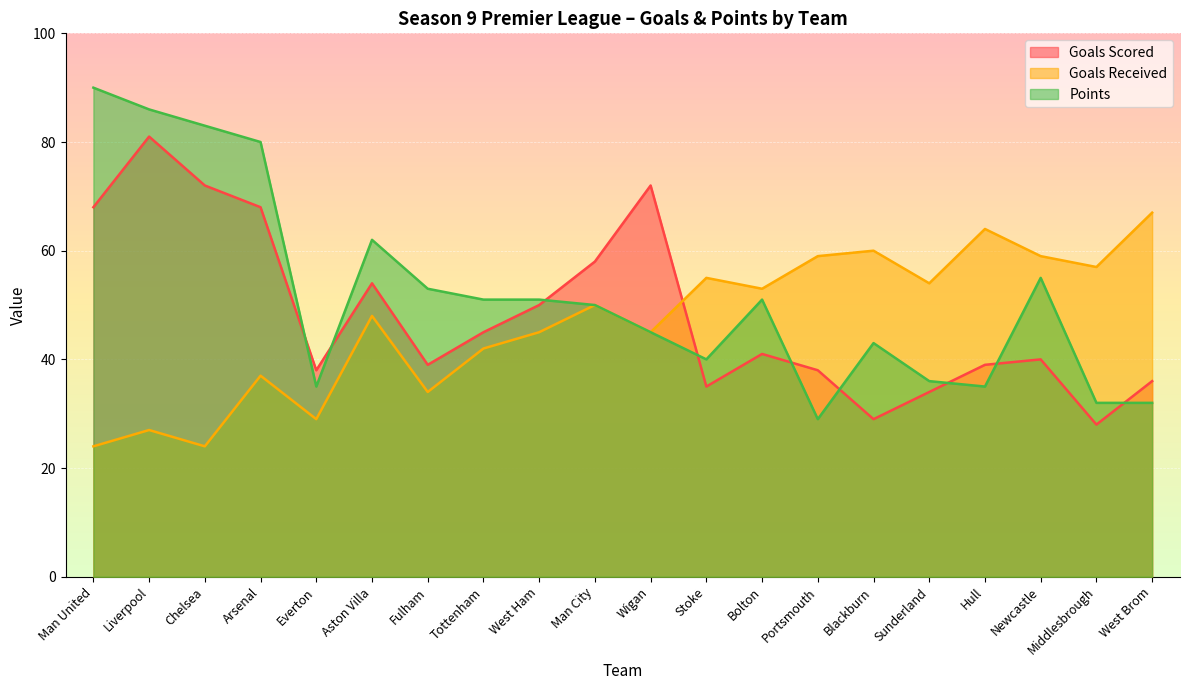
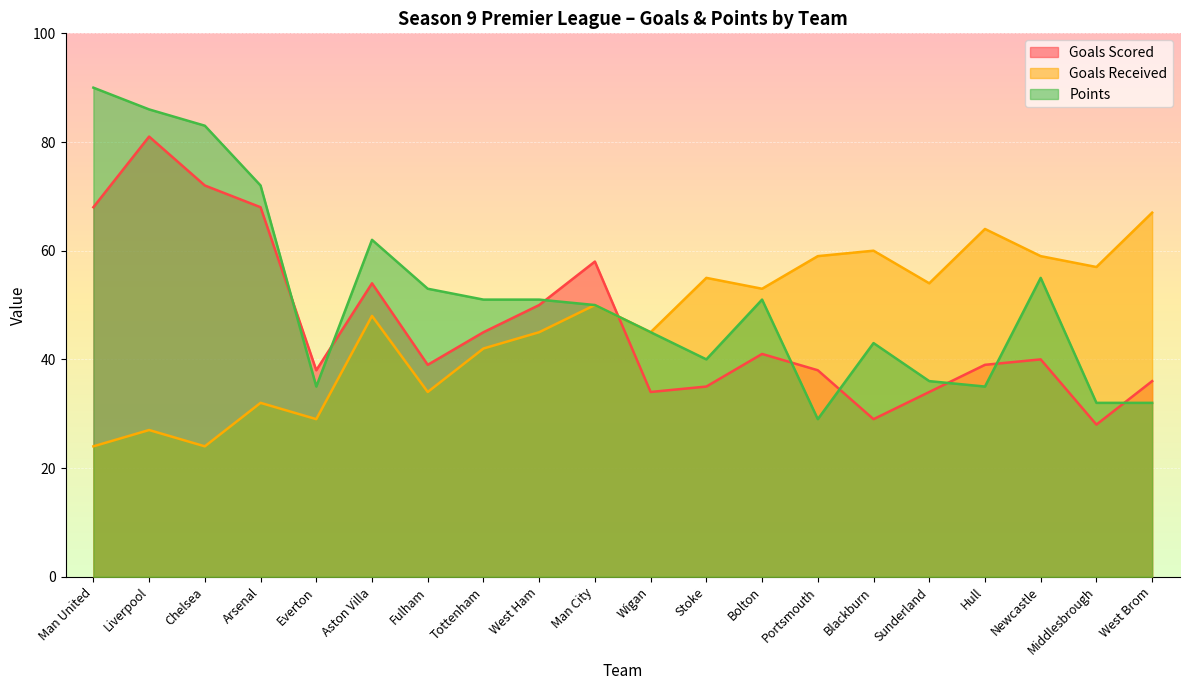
Goals Received, Arsenal: 37 -> 32
Points, Arsenal: 80 -> 72
Goals Scored, Wigan: 72 -> 34
